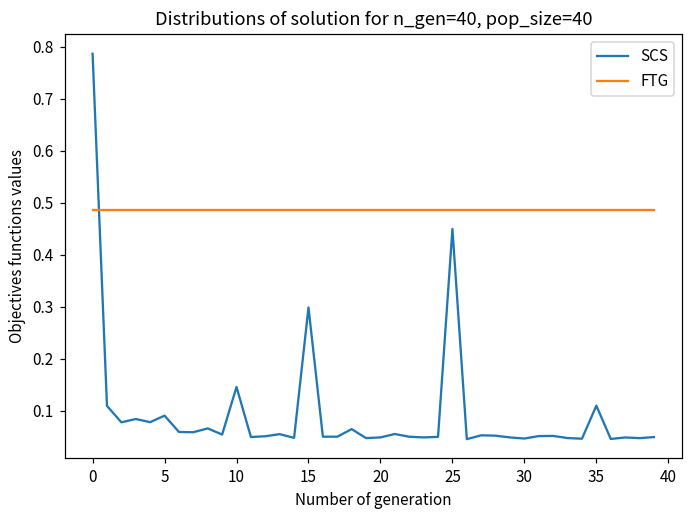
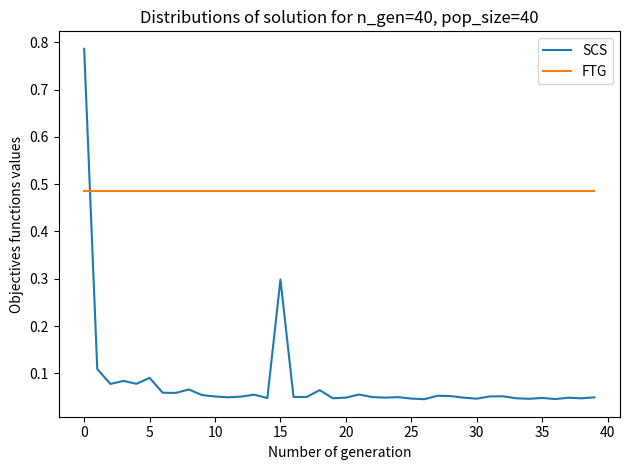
SCS, 10: 0.15 -> 0.05
SCS, 25: 0.45 -> 0.05
SCS, 35: 0.11 -> 0.05
